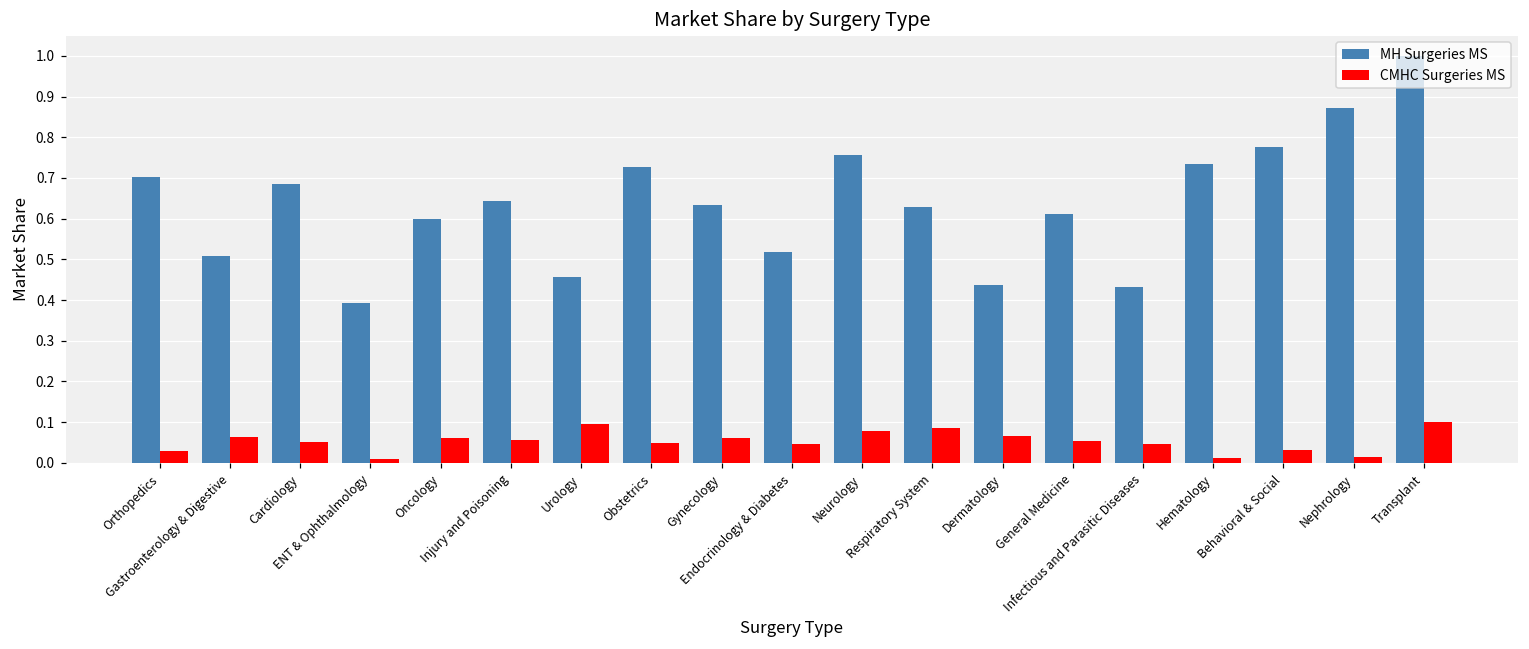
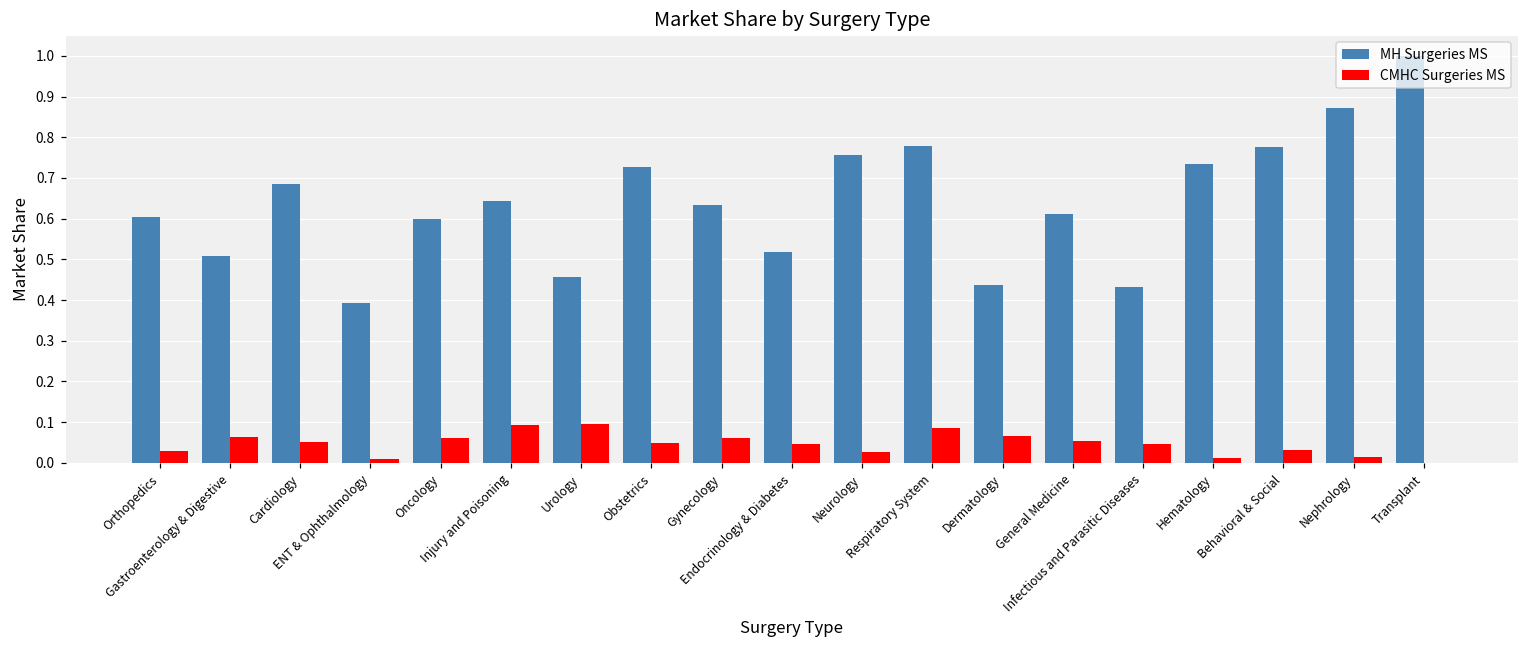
MH Surgeries MS, Orthopedics: 0.70 -> 0.60
CMHC Surgeries MS, Injury and Poisoning: 0.06 -> 0.09
CMHC Surgeries MS, Neurology: 0.08 -> 0.03
MH Surgeries MS, Respiratory System: 0.63 -> 0.78
CMHC Surgeries MS, Transplant: 0.1 -> 0.0
